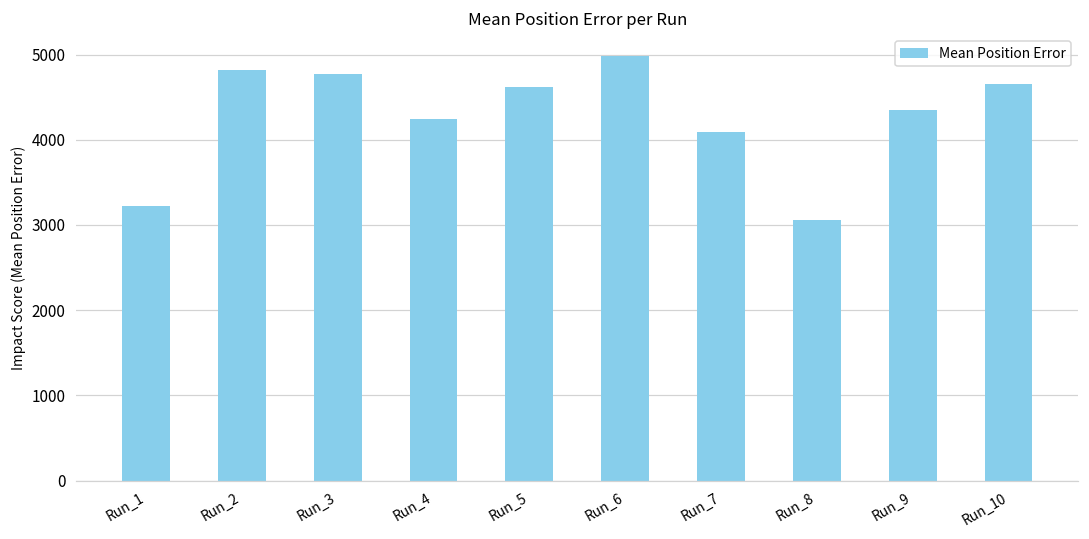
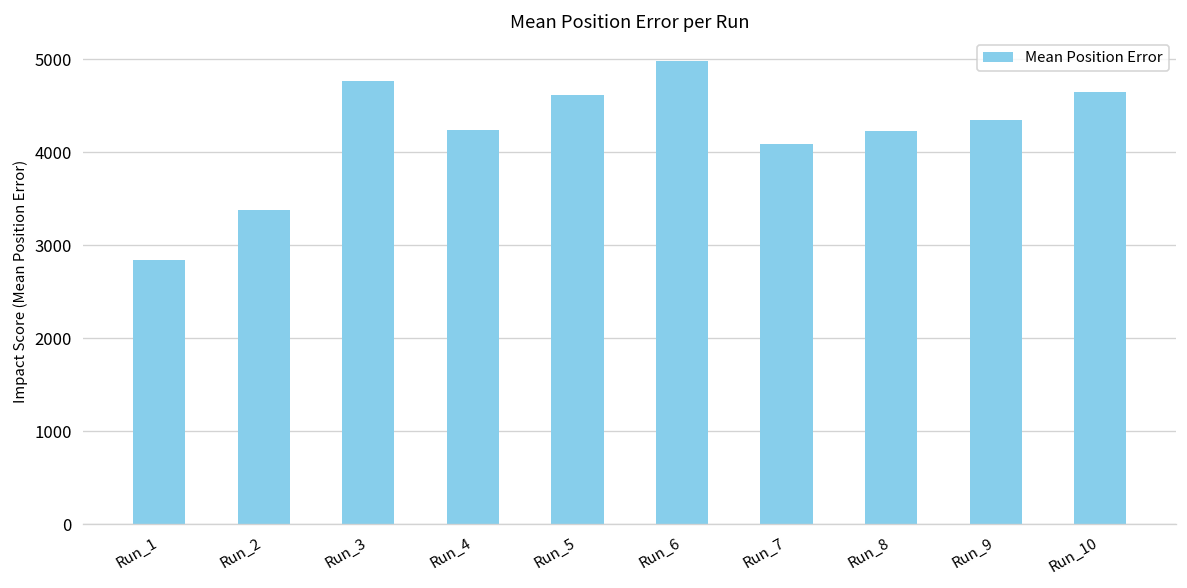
Run_1: 3200 -> 2800
Run_2: 4800 -> 3400
Run_8: 3100 -> 4200
